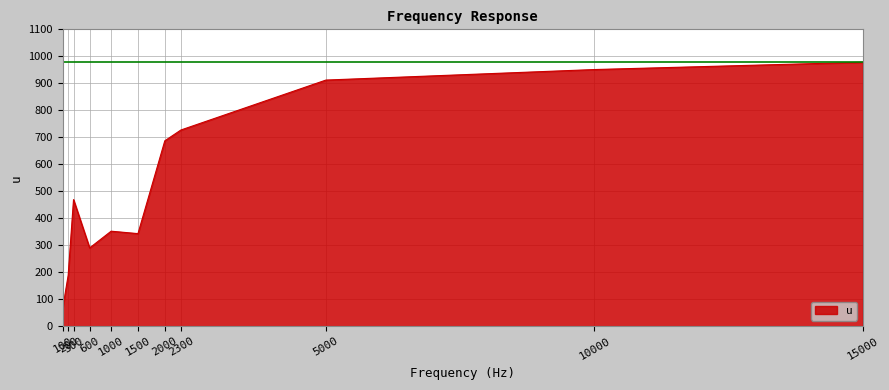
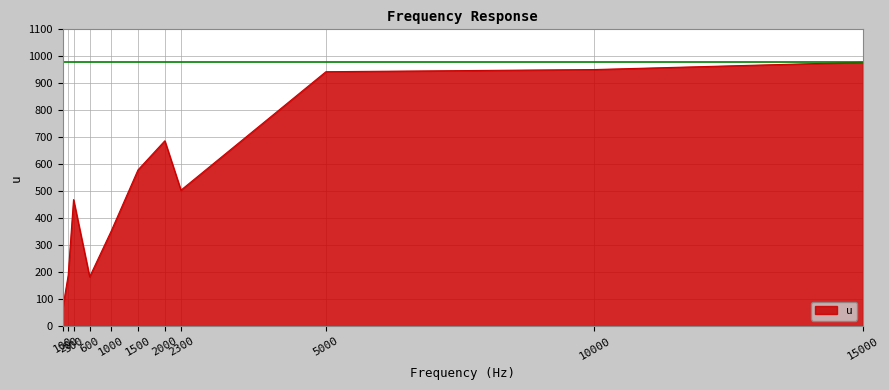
600: 290 -> 180
1500: 340 -> 580
2300: 730 -> 500
5000: 910 -> 940
